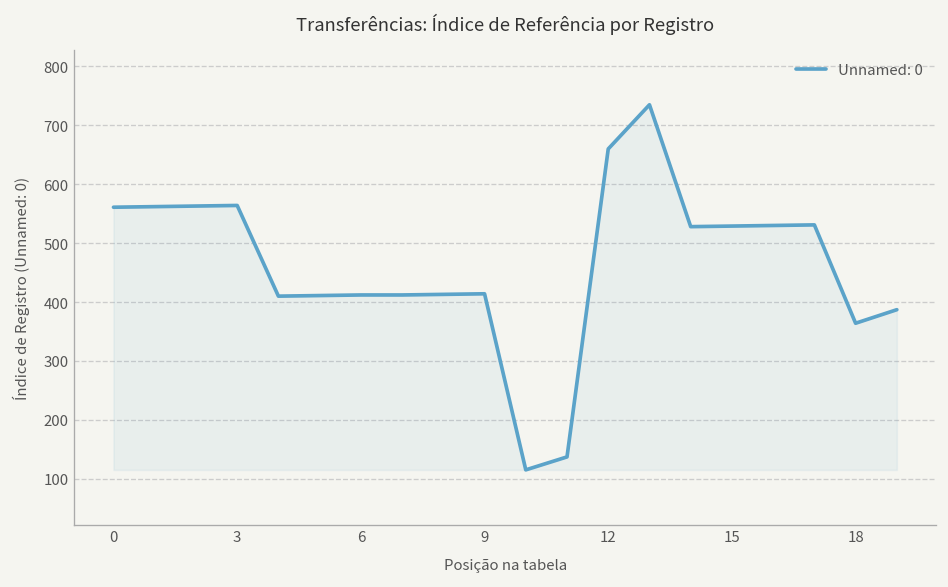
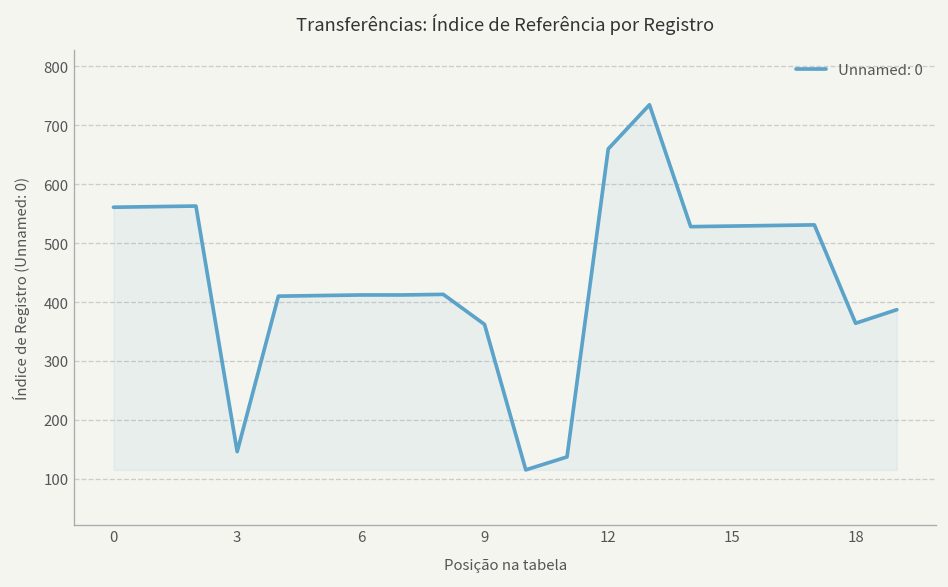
3: 560 -> 150
9: 410 -> 360
